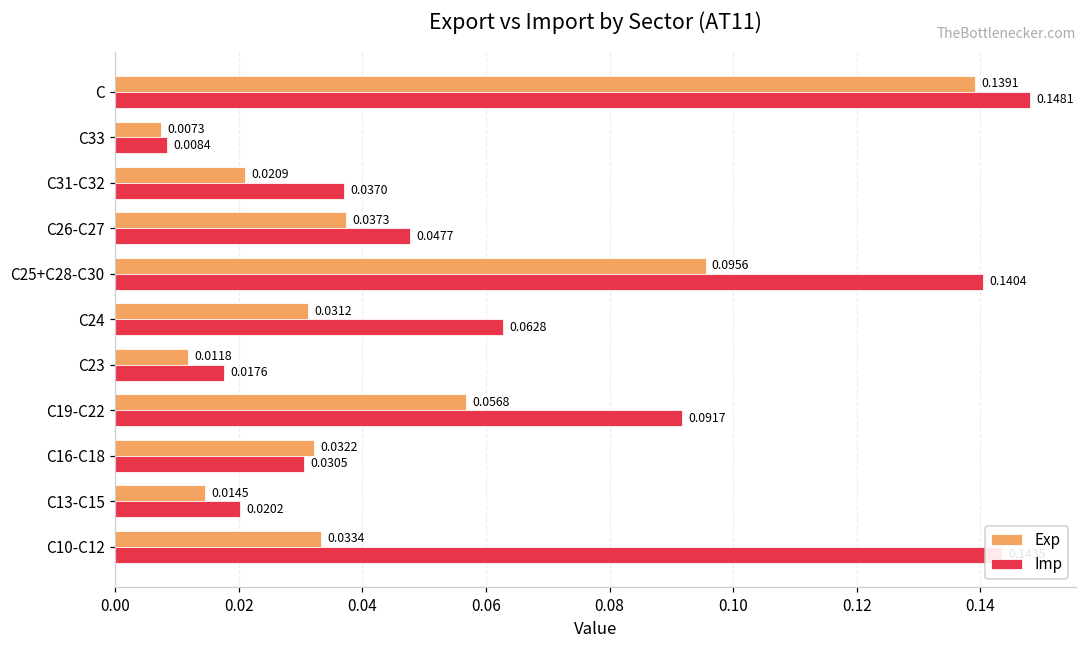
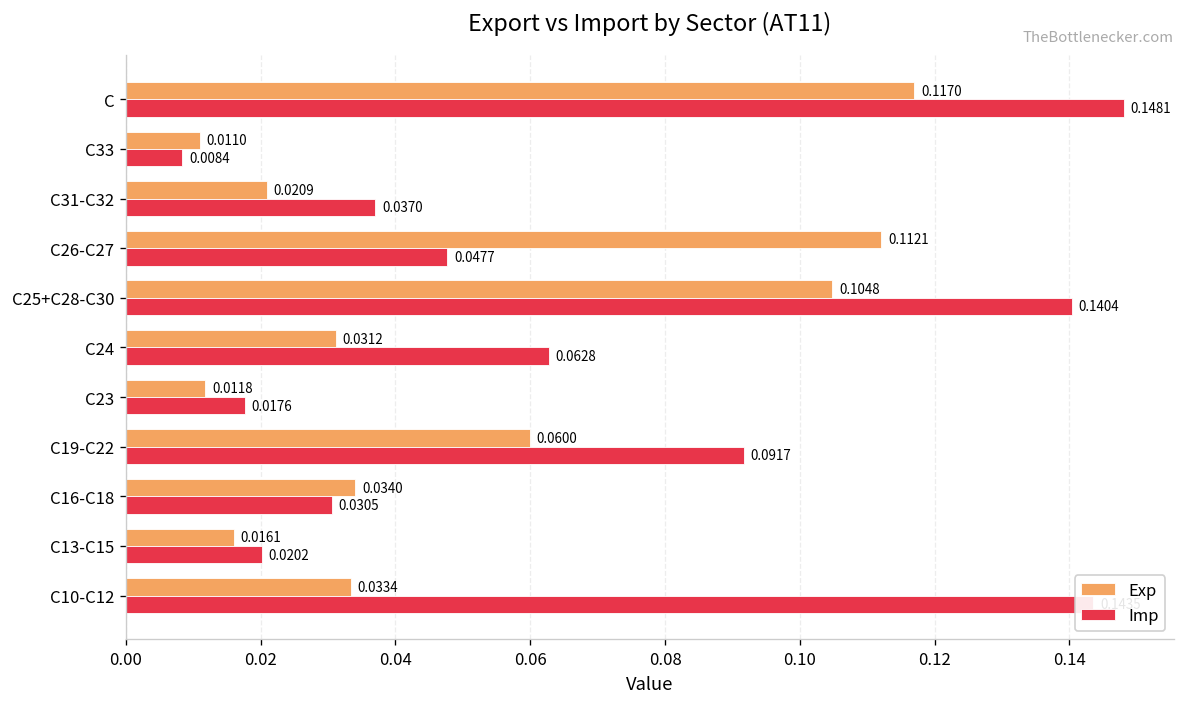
Exp, C: 0.1391 -> 0.1170
Exp, C33: 0.0073 -> 0.0110
Exp, C26-C27: 0.0373 -> 0.1121
Exp, C25+C28-C30: 0.0956 -> 0.1048
Exp, C19-C22: 0.0568 -> 0.0600
Exp, C16-C18: 0.0322 -> 0.0340
Exp, C13-C15: 0.0145 -> 0.0161
